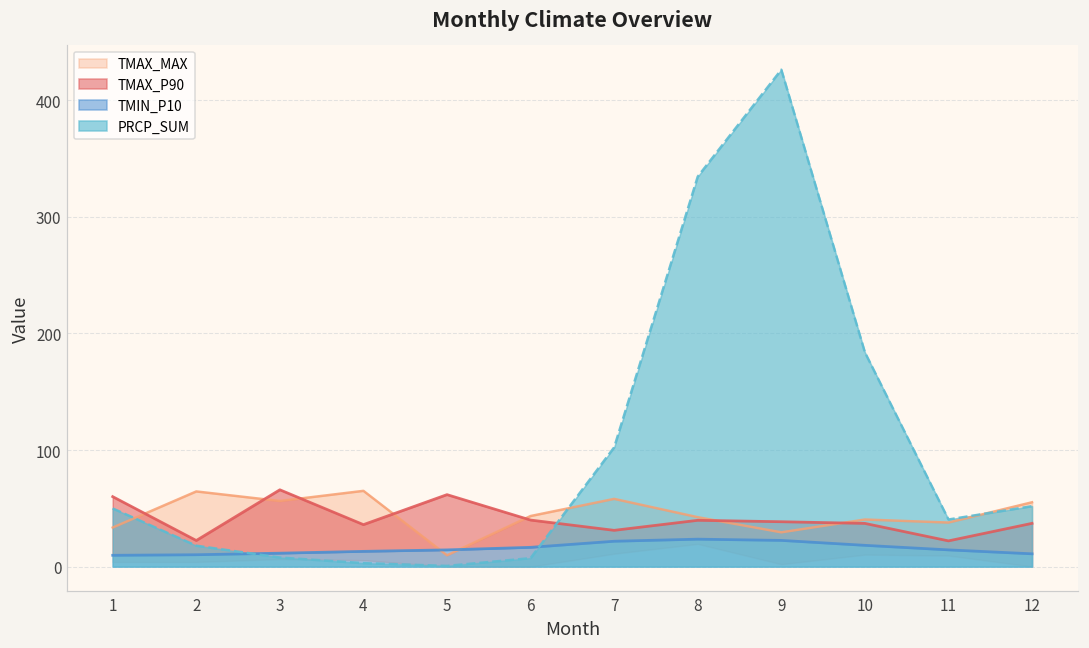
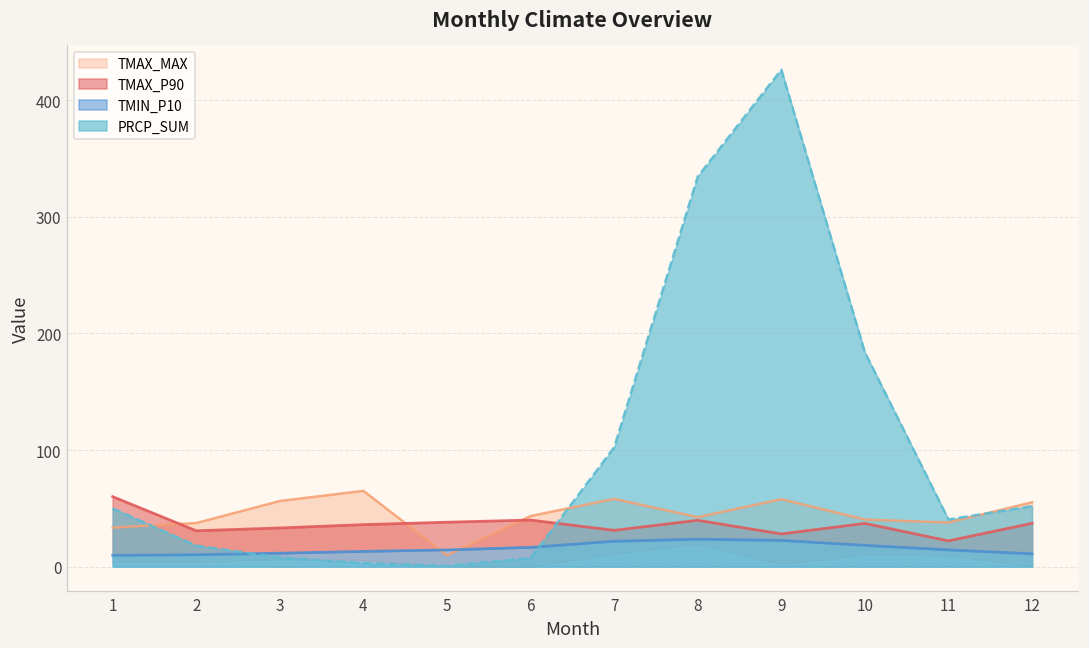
TMAX_MAX, 2: 65 -> 37
TMAX_P90, 2: 22 -> 31
TMAX_P90, 3: 66 -> 33
TMAX_P90, 5: 62 -> 38
TMAX_MAX, 9: 29 -> 58
TMAX_P90, 9: 38 -> 28
